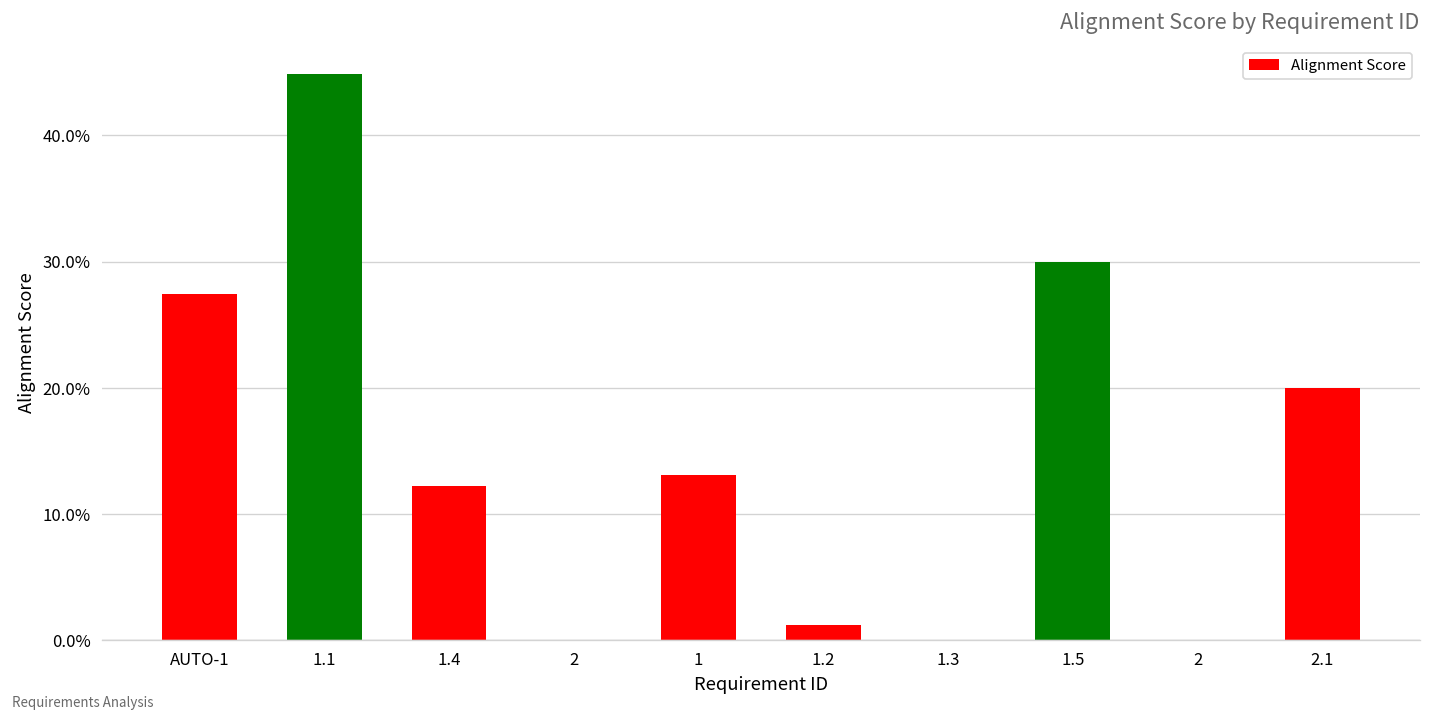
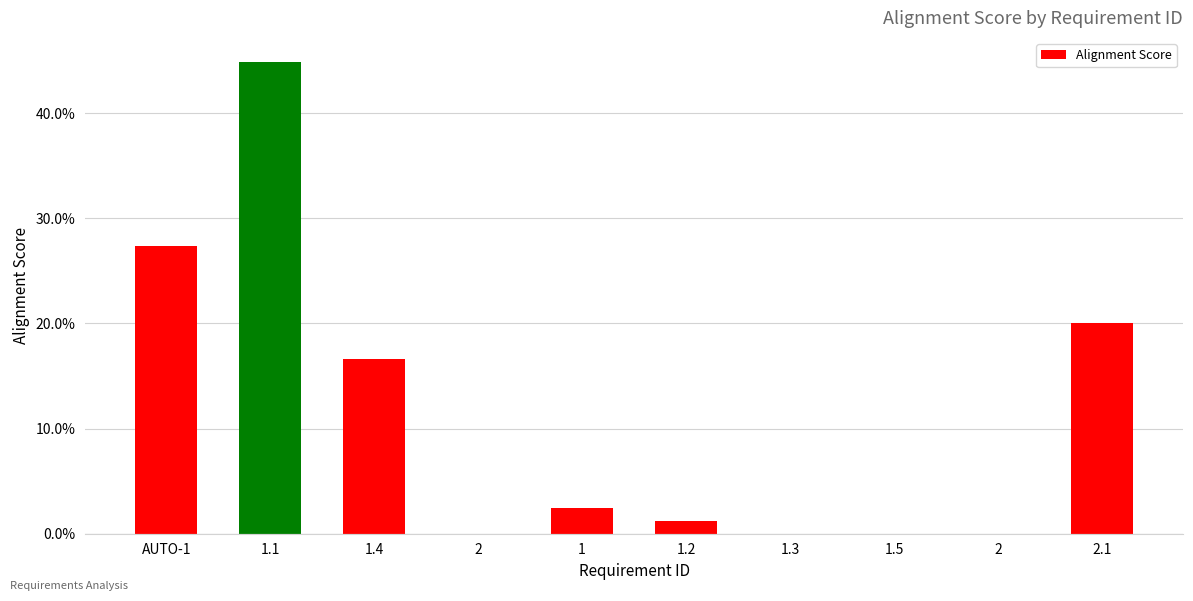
1.4: 12.2% -> 16.6%
1: 13.1% -> 2.4%
1.5: 30.0% -> 0.0%
